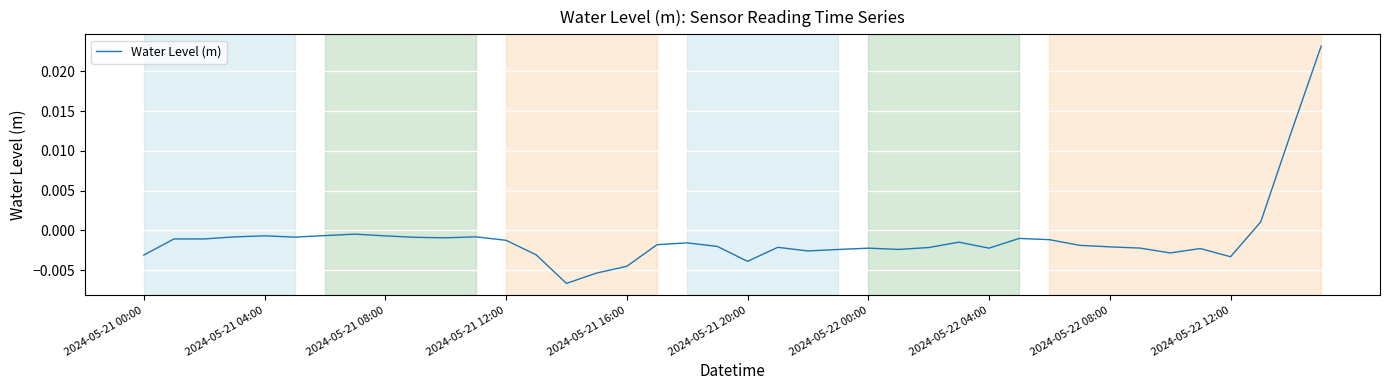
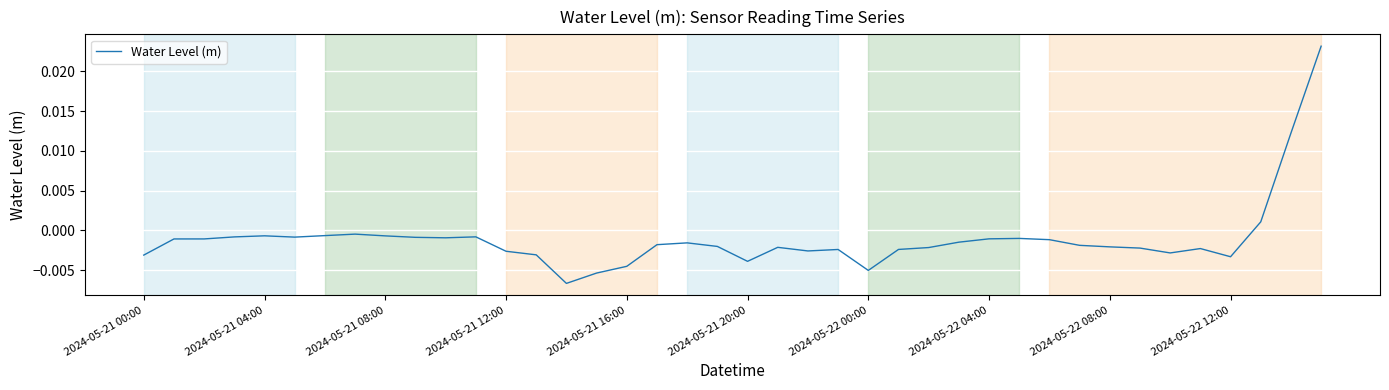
2024-05-21 12:00: -0.001 -> -0.003
2024-05-22 00:00: -0.002 -> -0.005
2024-05-22 04:00: -0.002 -> -0.001
